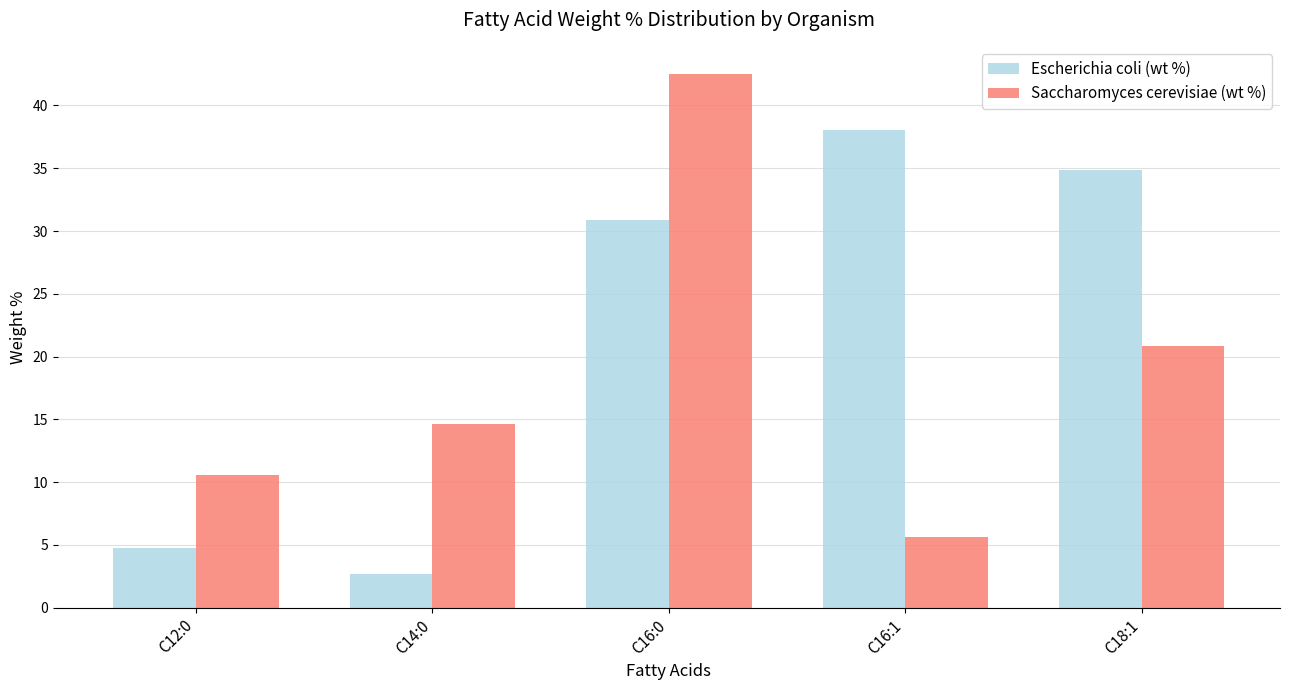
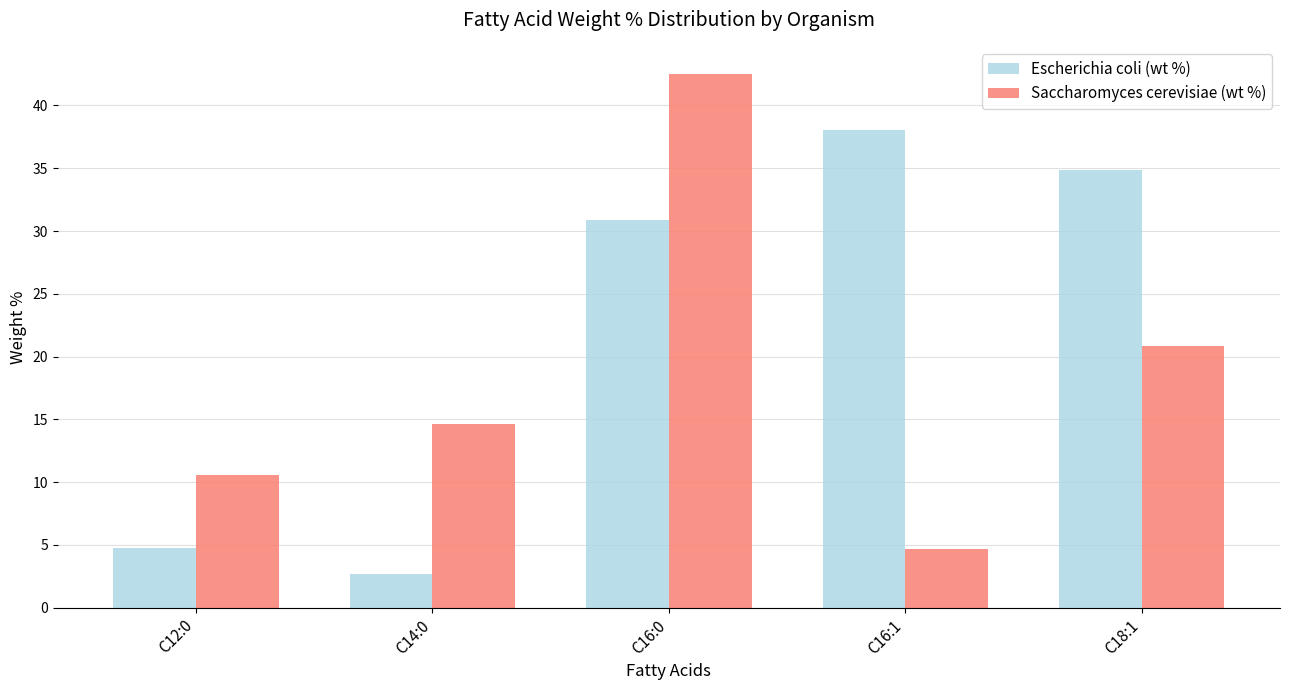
Saccharomyces cerevisiae (wt %), C16:1: 5.6 -> 4.7
